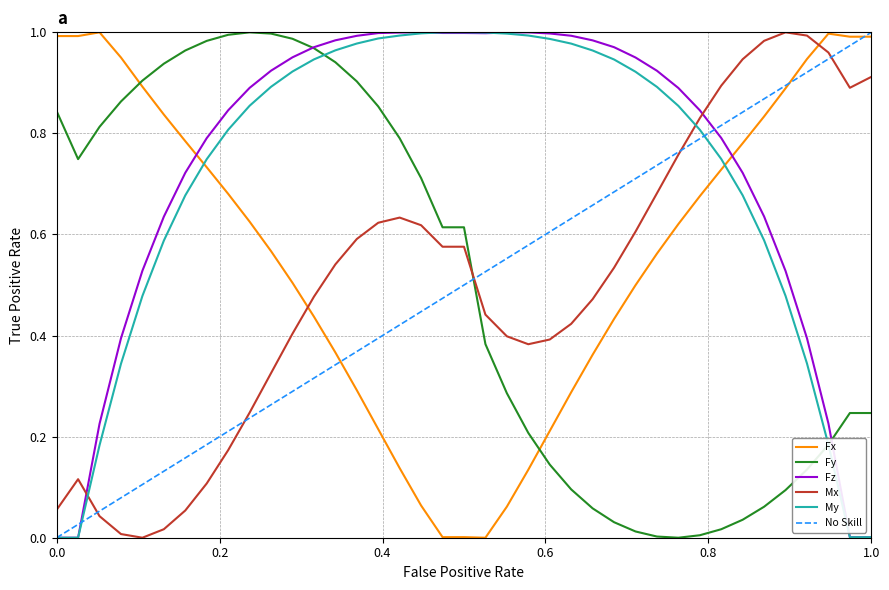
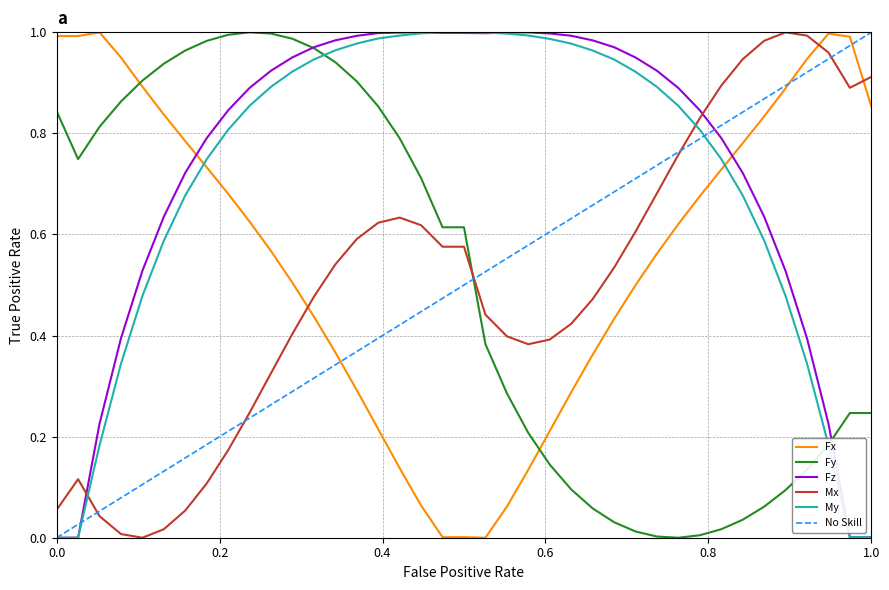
Fx, 1.0: 0.99 -> 0.85
